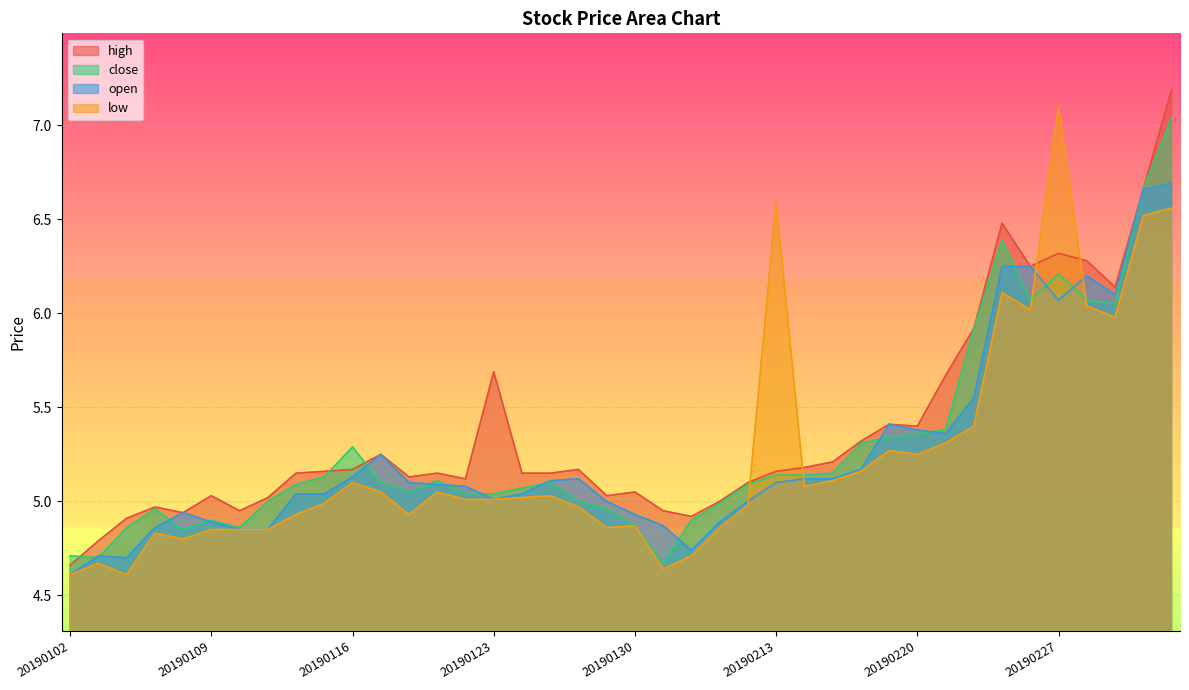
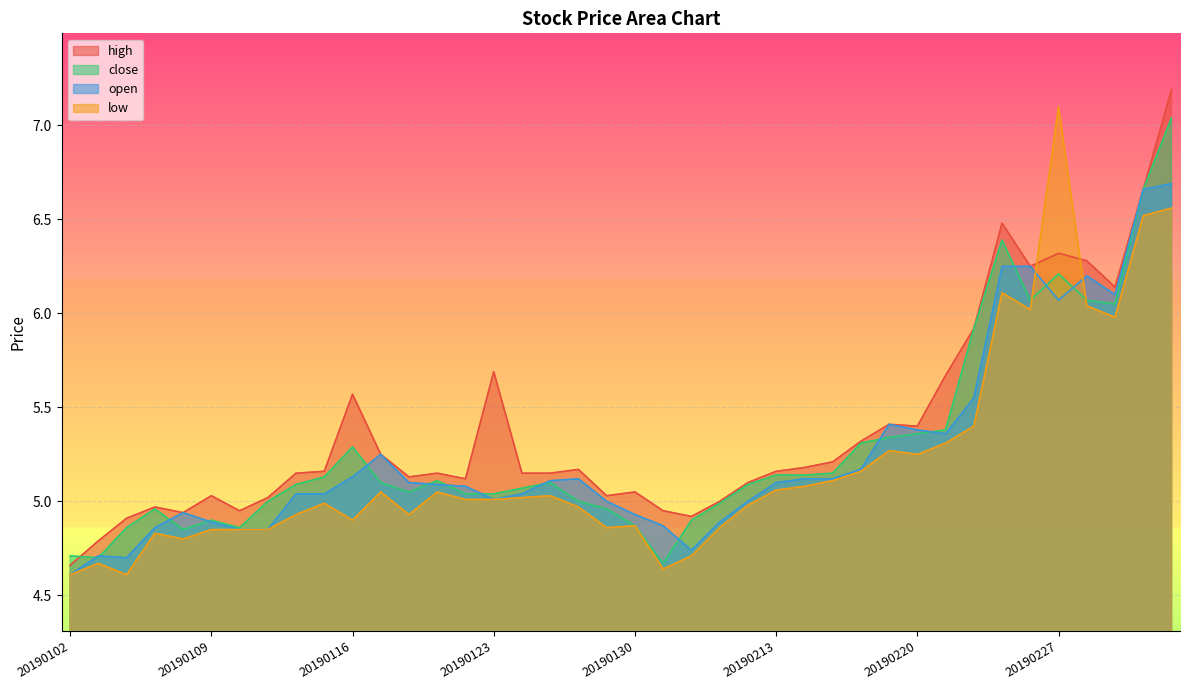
high, 20190116: 5.17 -> 5.57
low, 20190116: 5.1 -> 4.9
low, 20190213: 6.59 -> 5.06
